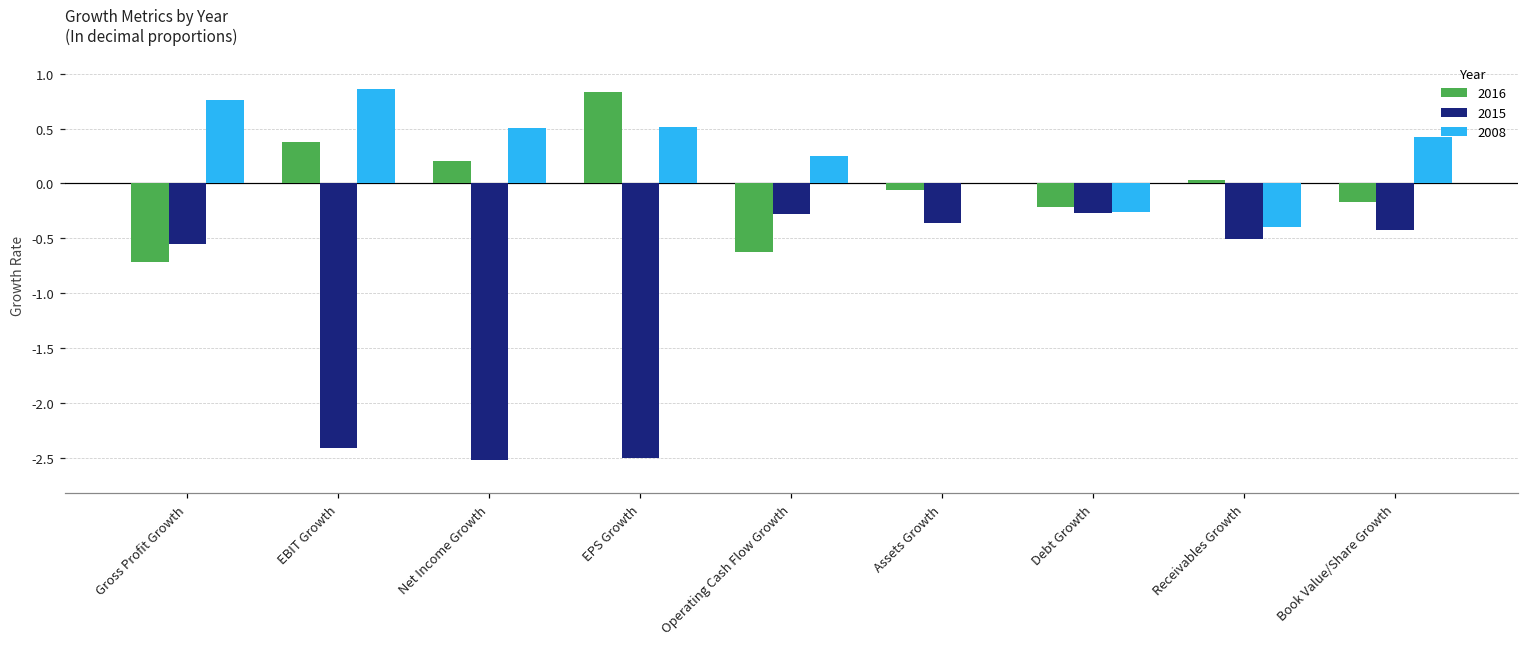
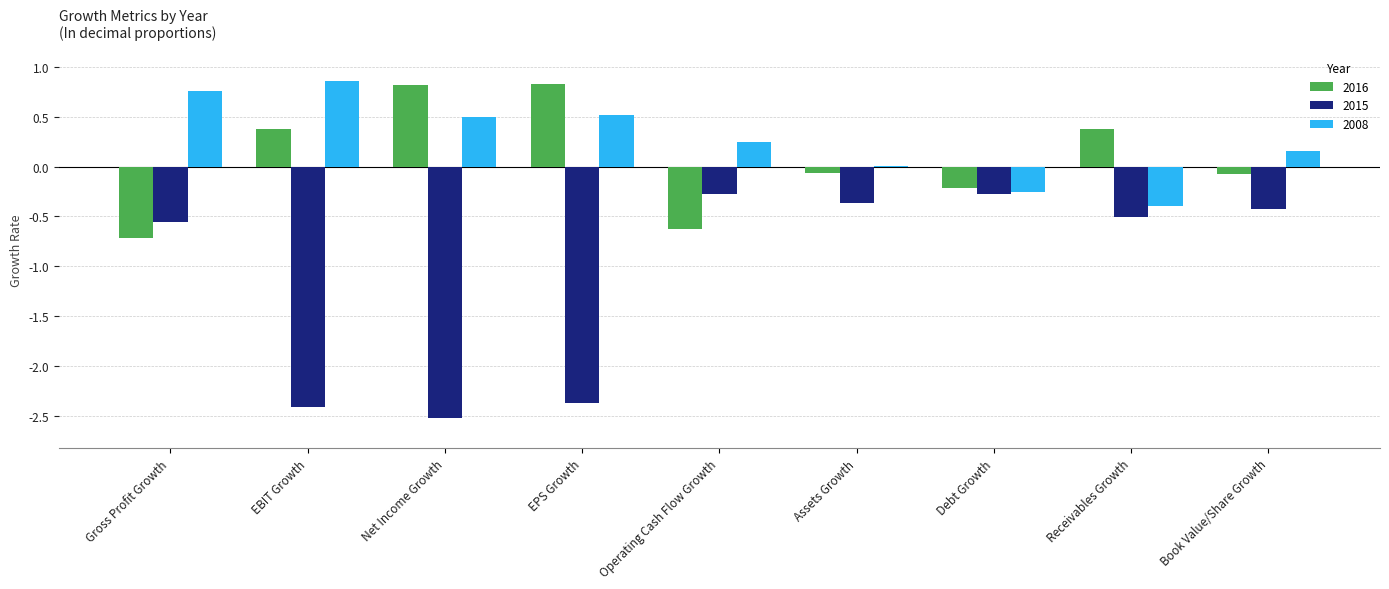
2016, Net Income Growth: 0.2 -> 0.8
2015, EPS Growth: -2.5 -> -2.4
2016, Receivables Growth: 0.0 -> 0.4
2016, Book Value/Share Growth: -0.2 -> -0.1
2008, Book Value/Share Growth: 0.4 -> 0.2
